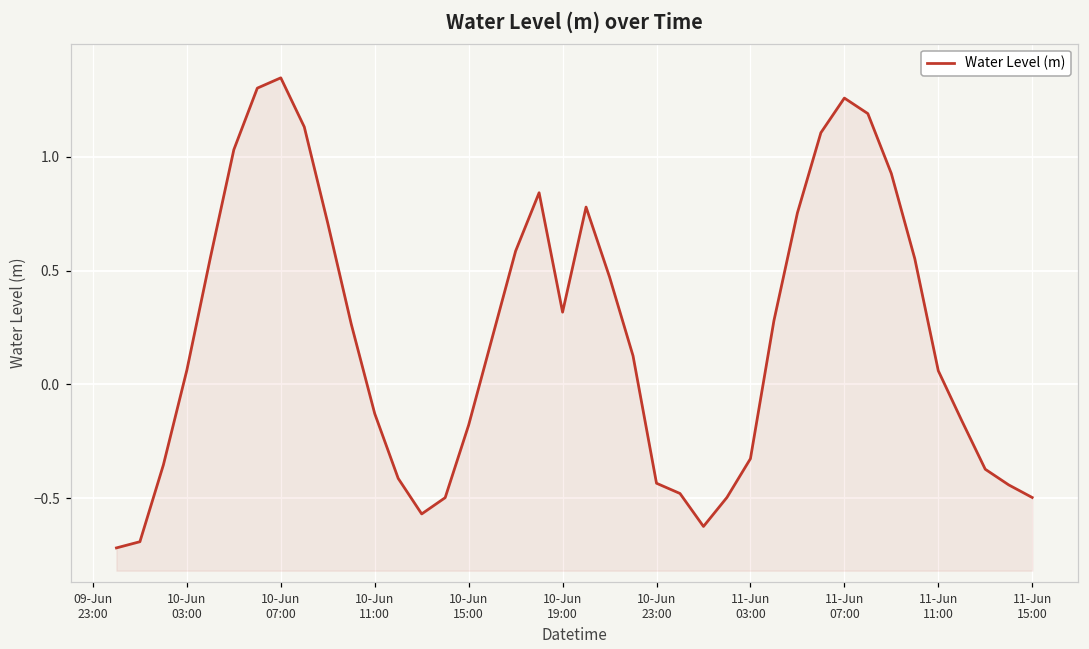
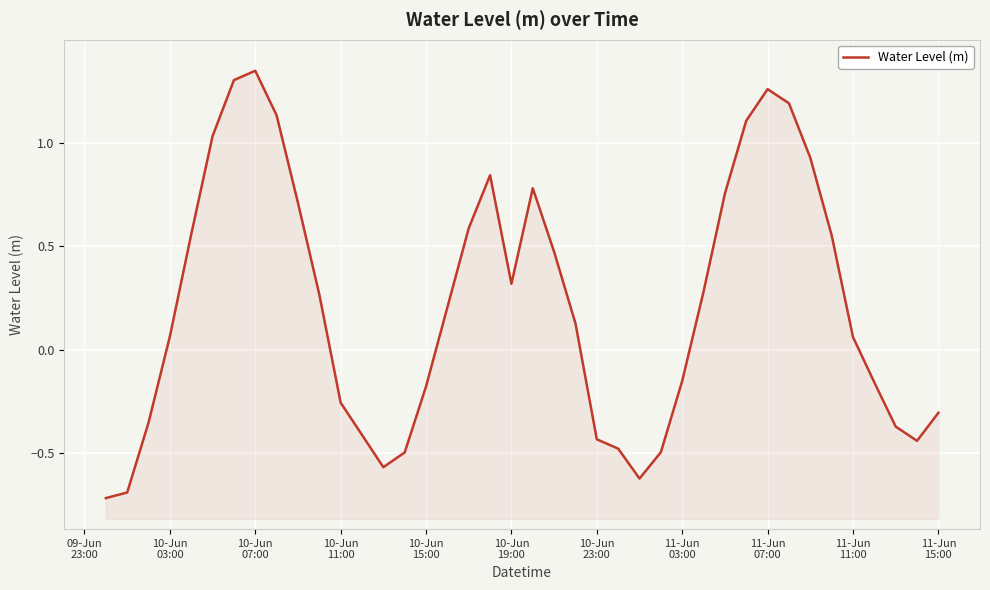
10-Jun 11:00: -0.13 -> -0.26
11-Jun 03:00: -0.33 -> -0.15
11-Jun 15:00: -0.50 -> -0.31
